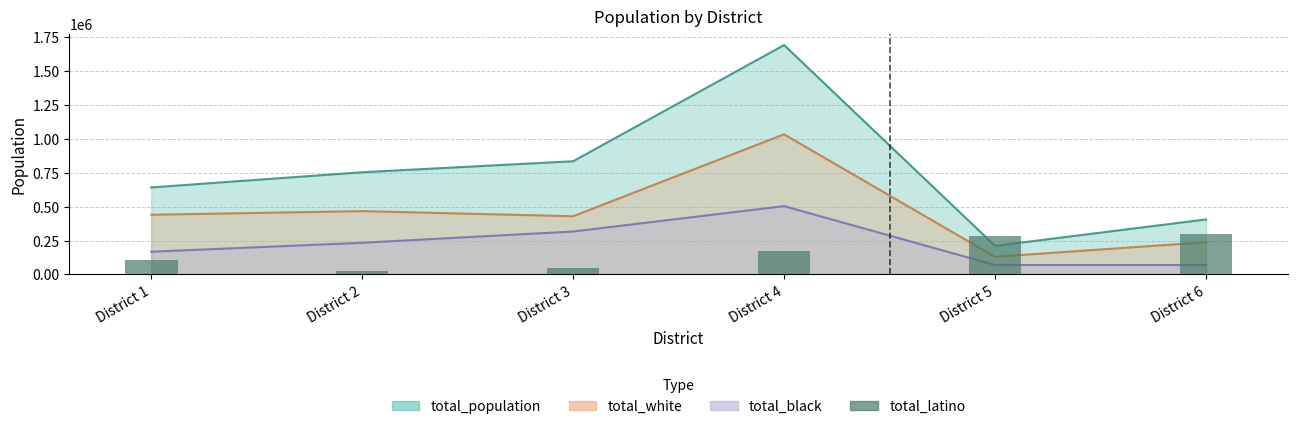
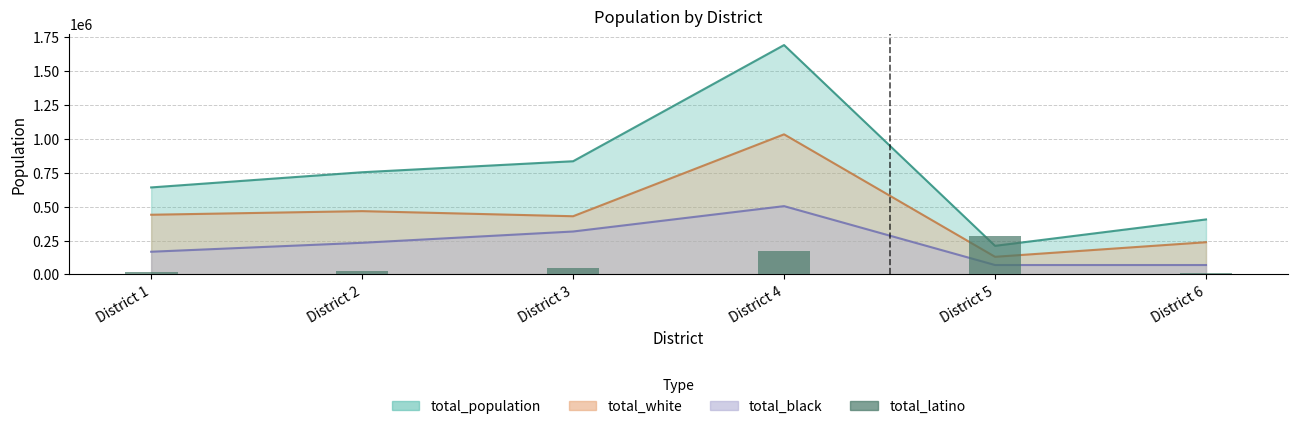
total_latino, District 1: 100000 -> 20000
total_latino, District 6: 300000 -> 10000
